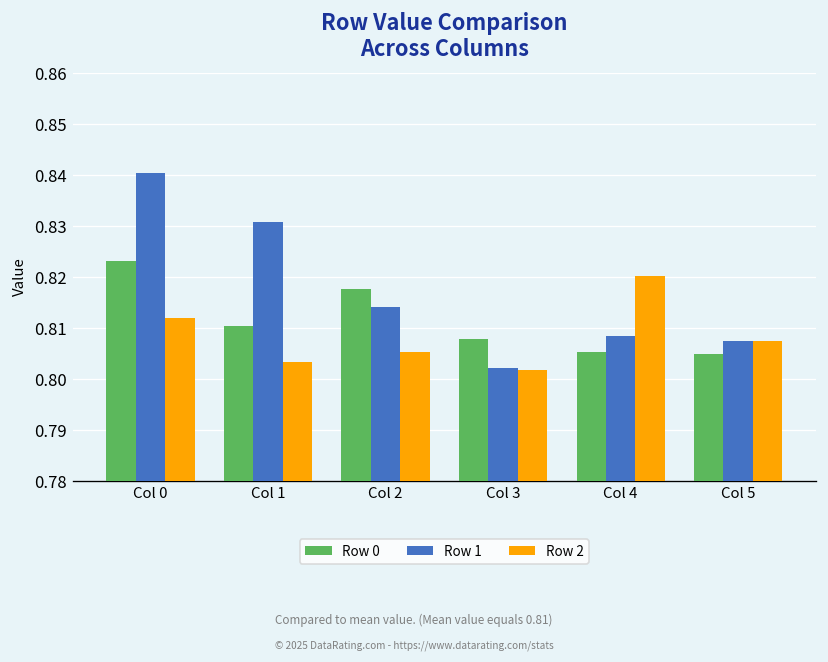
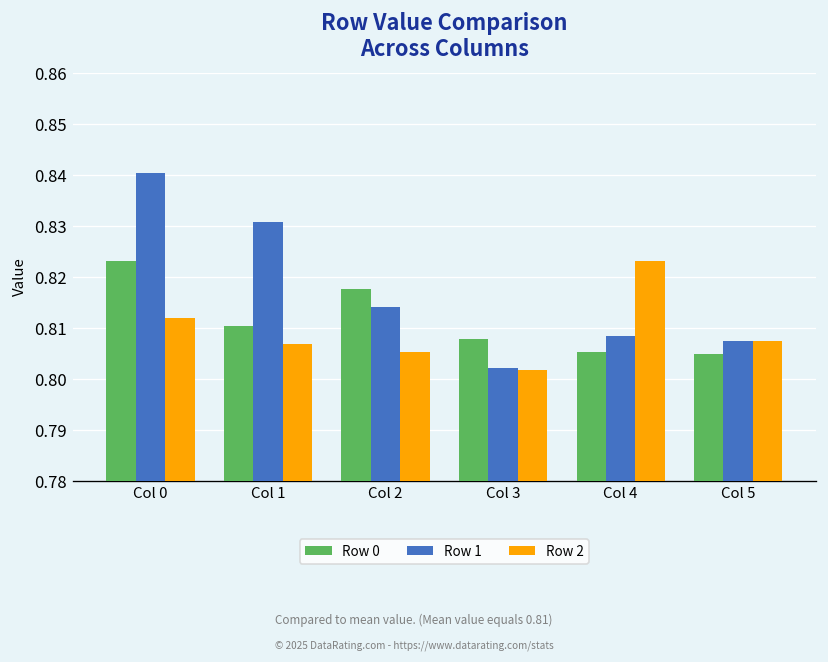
Row 2, Col 1: 0.803 -> 0.807
Row 2, Col 4: 0.820 -> 0.823
